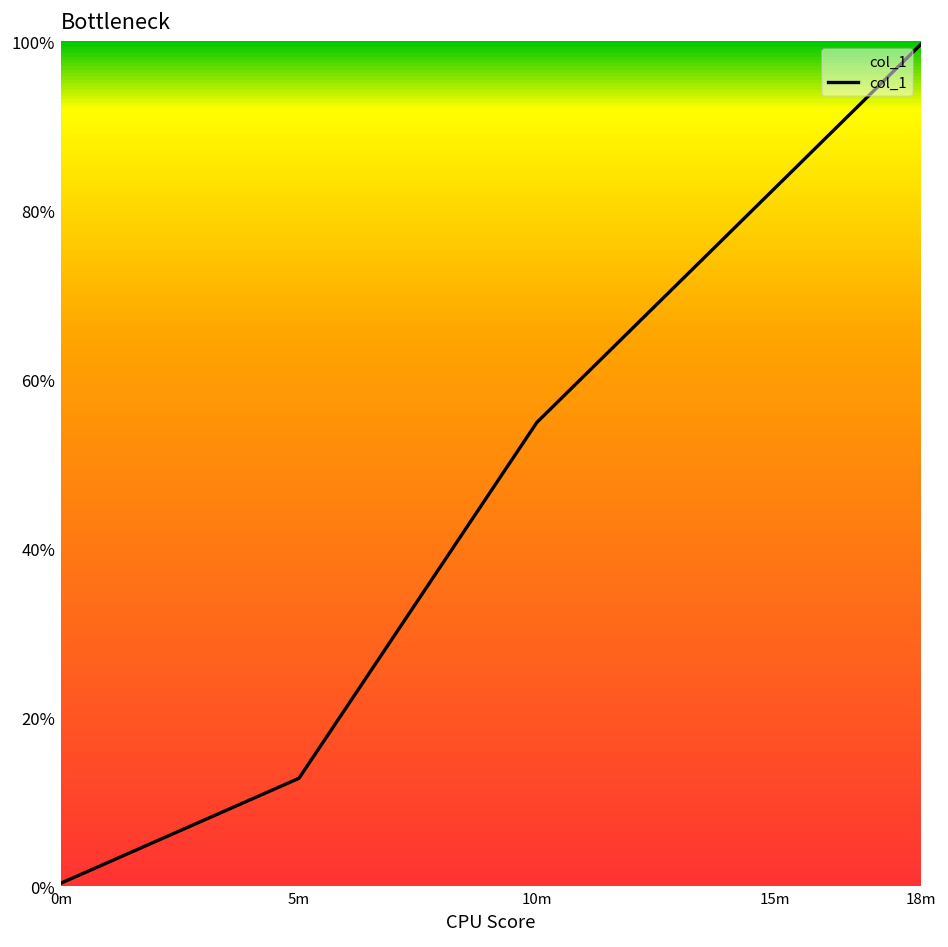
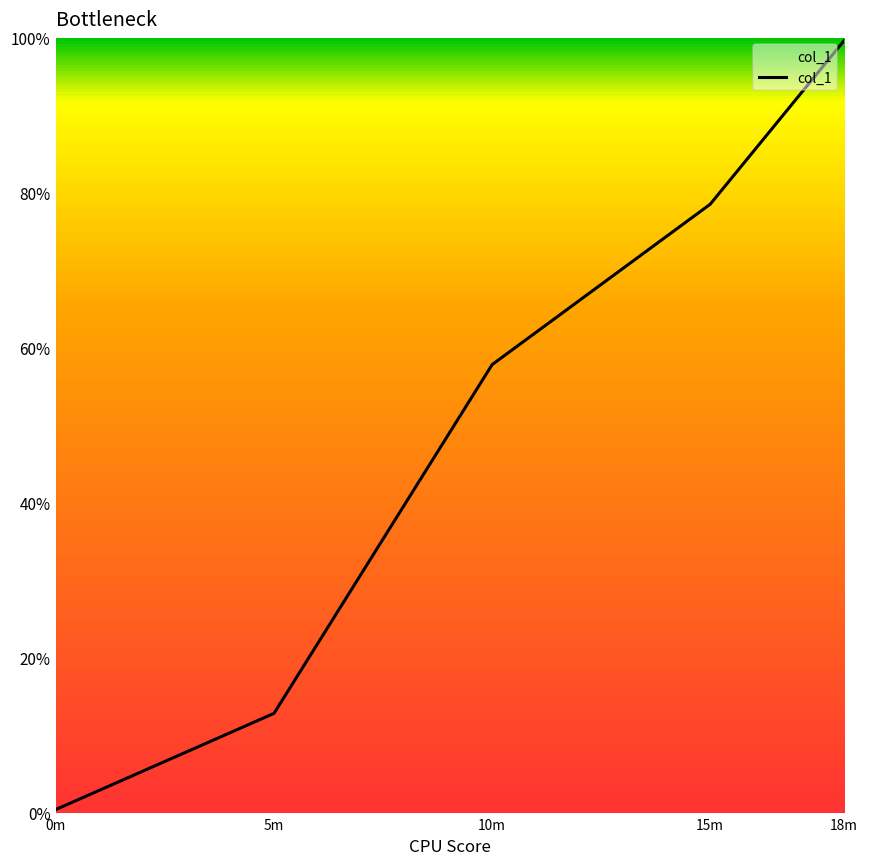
10m: 55% -> 58%
15m: 83% -> 79%
